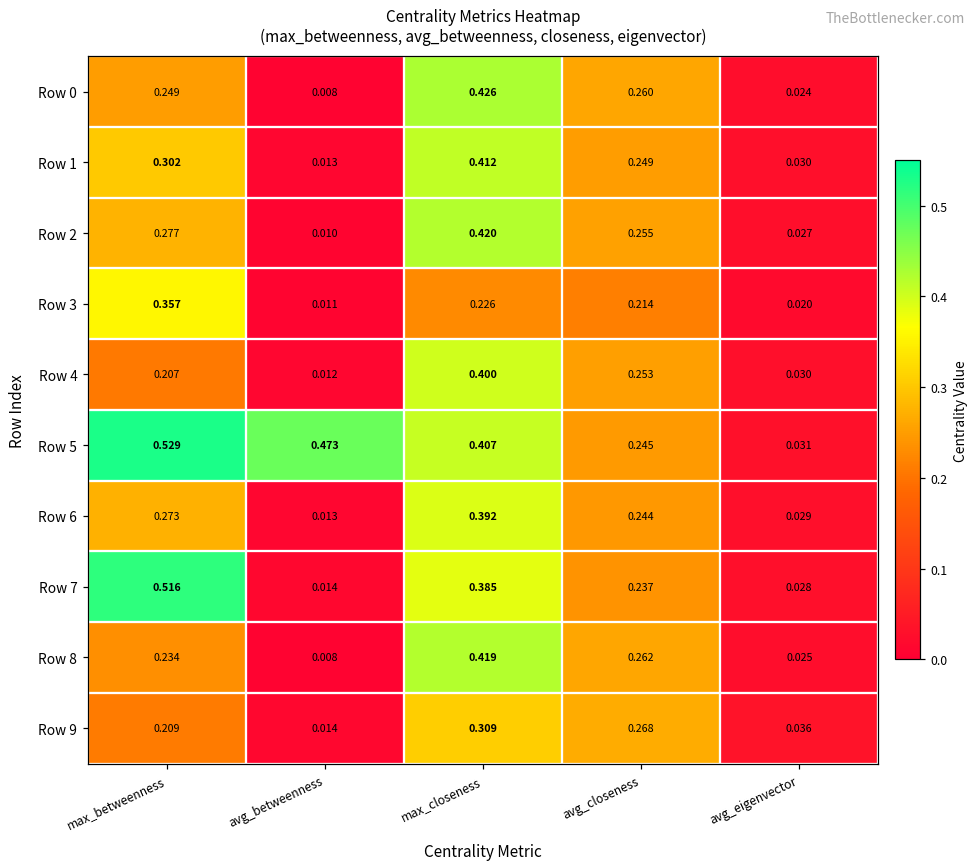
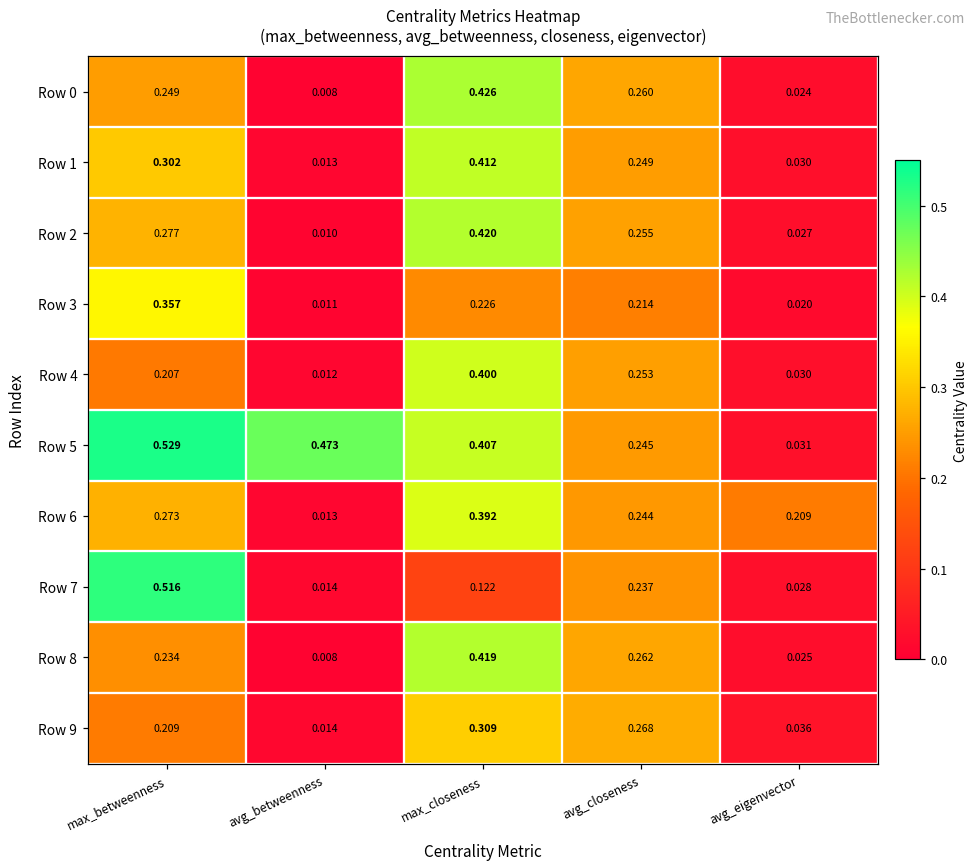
Row 6, avg_eigenvector: 0.029 -> 0.209
Row 7, max_closeness: 0.385 -> 0.122
